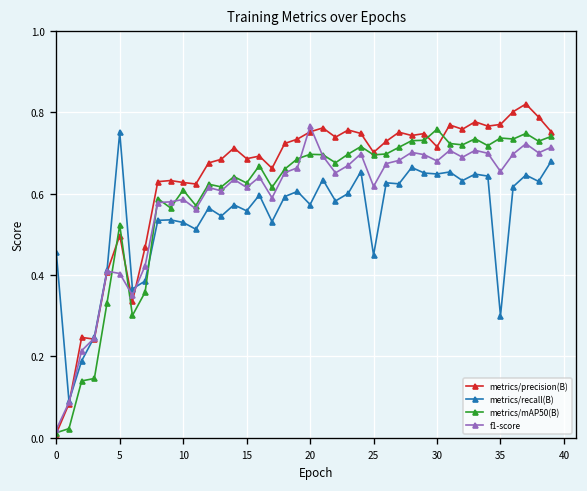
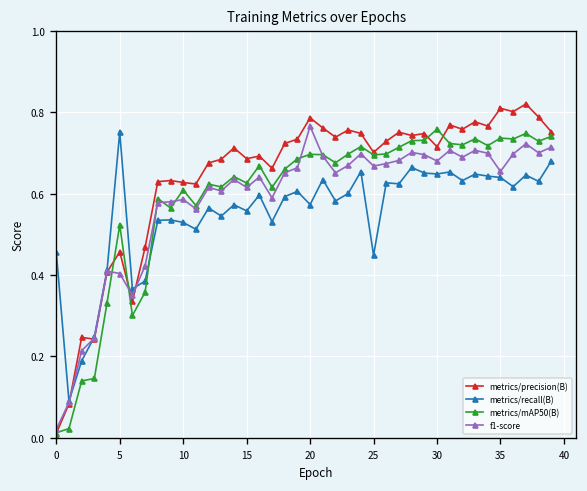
metrics/precision(B), 5: 0.50 -> 0.46
metrics/precision(B), 20: 0.75 -> 0.79
f1-score, 25: 0.62 -> 0.67
metrics/precision(B), 35: 0.77 -> 0.81
metrics/recall(B), 35: 0.30 -> 0.64
